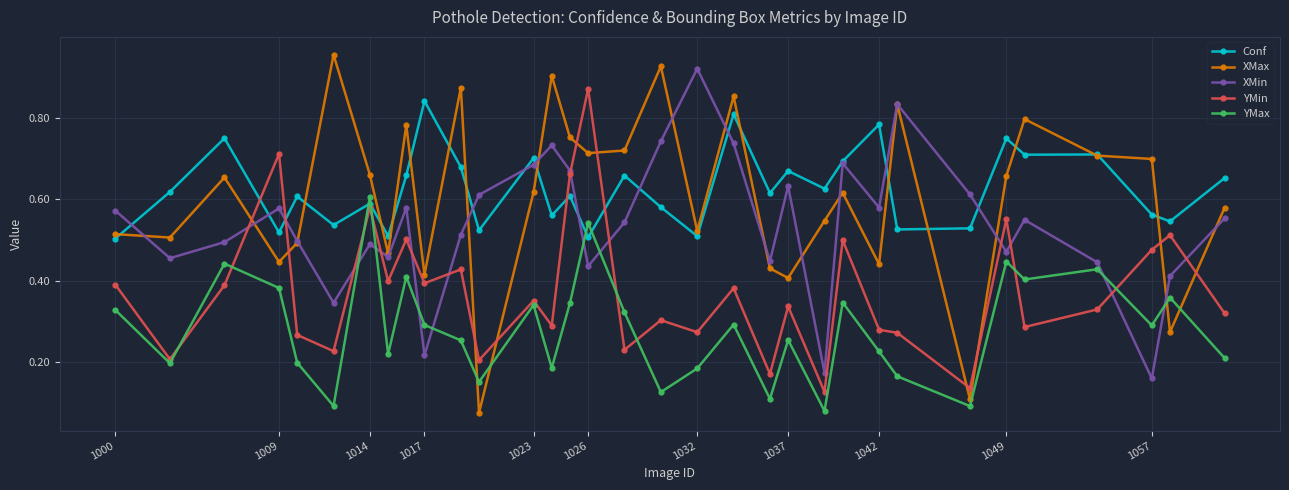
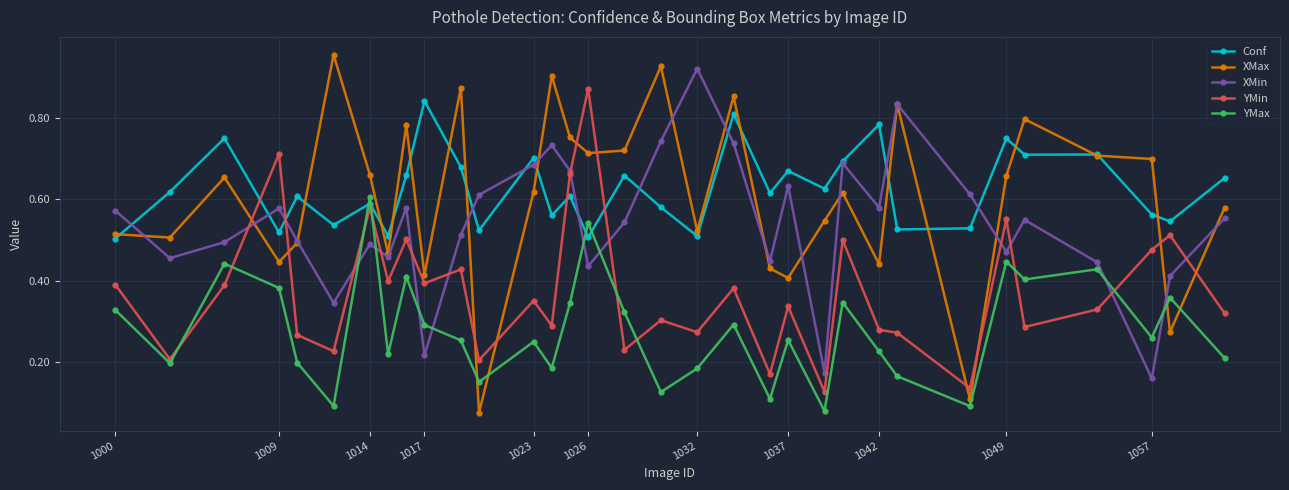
YMax, 1023: 0.34 -> 0.25
YMax, 1057: 0.29 -> 0.26
